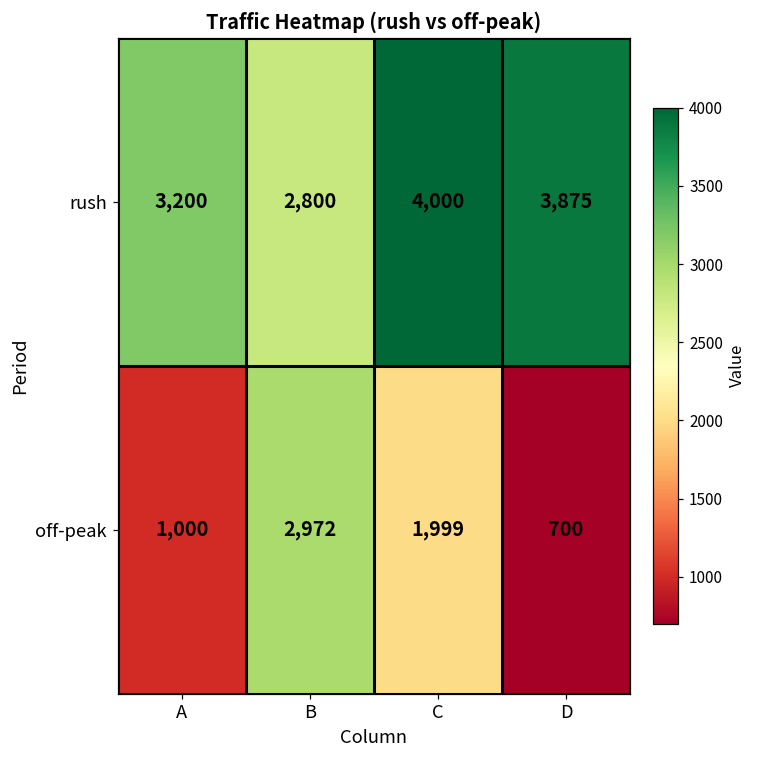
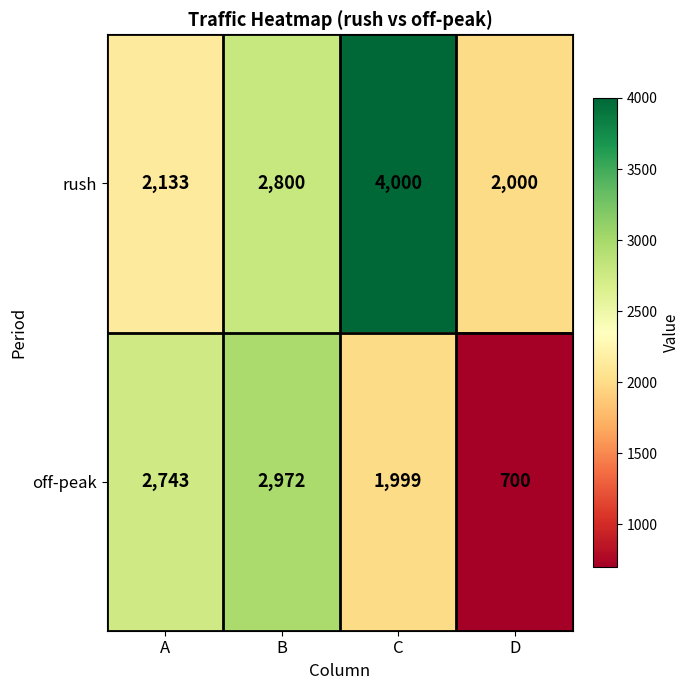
rush, A: 3,200 -> 2,133
rush, D: 3,875 -> 2,000
off-peak, A: 1,000 -> 2,743
